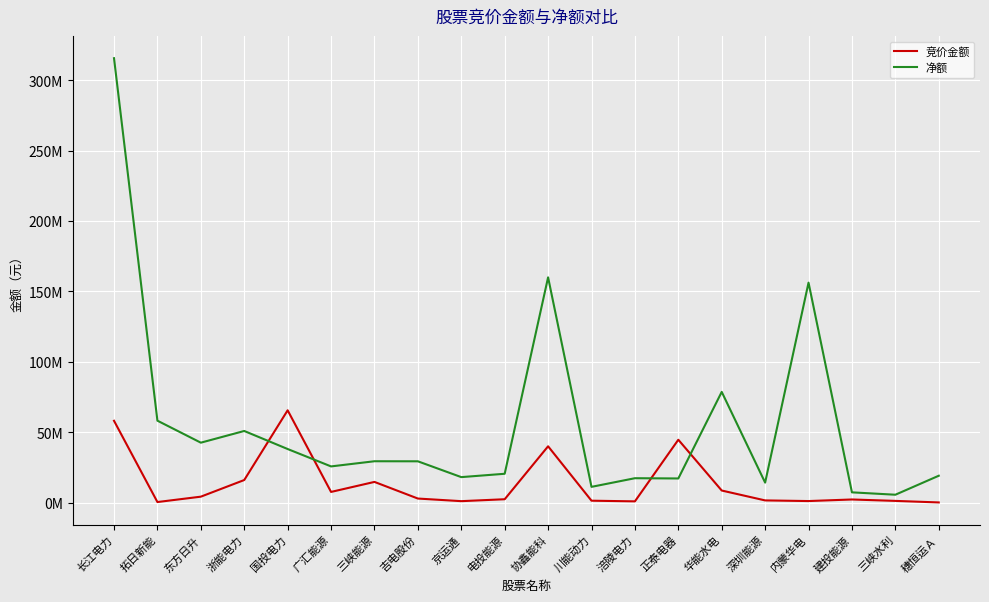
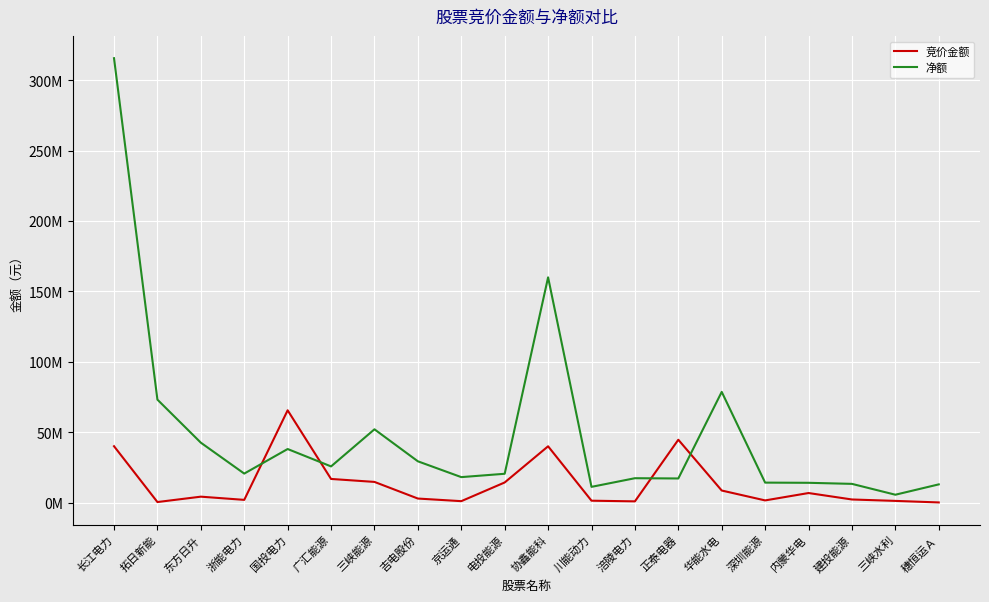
竞价金额, 长江电力: 58000000 -> 40000000
净额, 拓日新能: 58000000 -> 73000000
竞价金额, 浙能电力: 16000000 -> 2000000
净额, 浙能电力: 51000000 -> 21000000
竞价金额, 广汇能源: 8000000 -> 17000000
净额, 三峡能源: 29000000 -> 52000000
竞价金额, 电投能源: 2000000 -> 14000000
竞价金额, 内蒙华电: 1000000 -> 7000000
净额, 内蒙华电: 156000000 -> 14000000
净额, 建投能源: 7000000 -> 13000000
净额, 穗恒运Ａ: 19000000 -> 13000000
